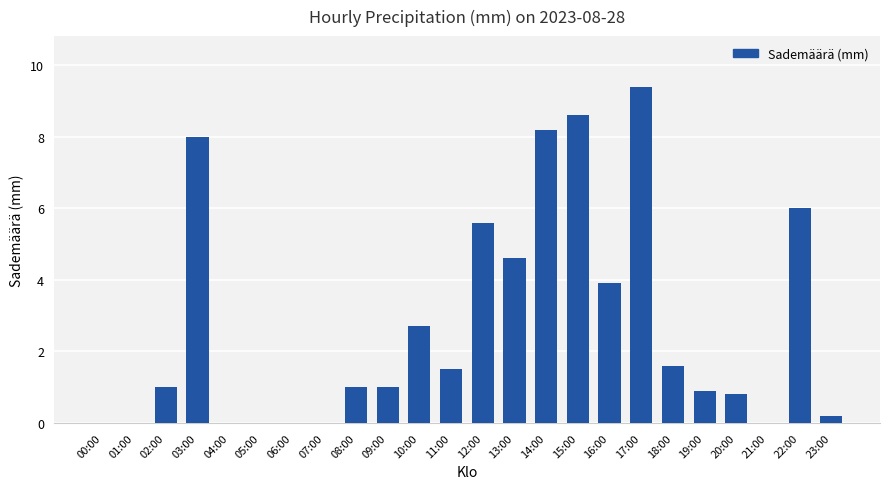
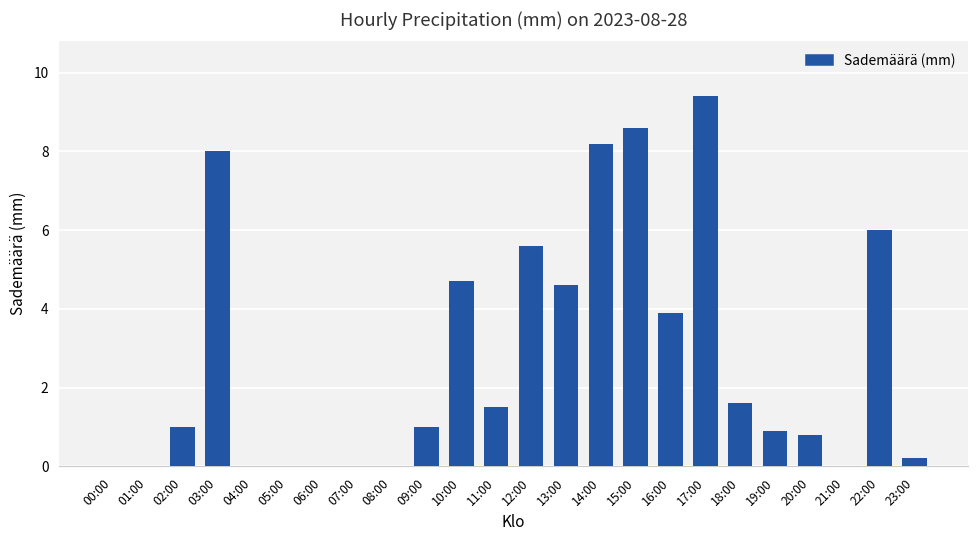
08:00: 1 -> 0
10:00: 2.7 -> 4.7
